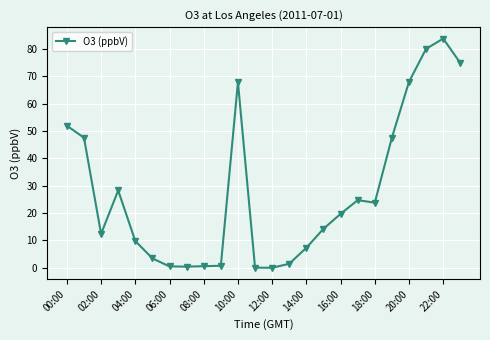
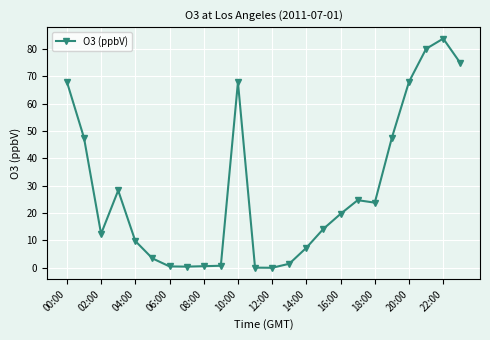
00:00: 52 -> 68
